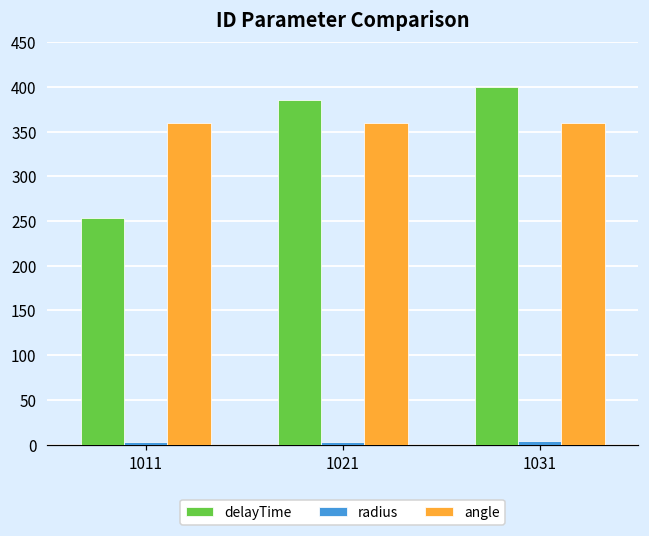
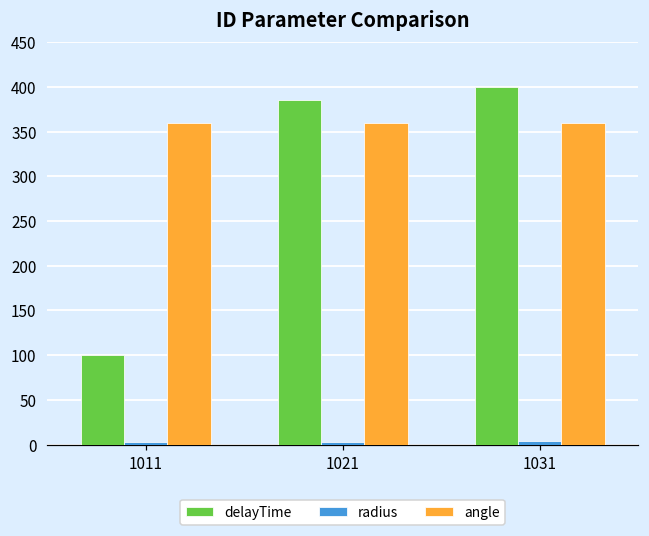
delayTime, 1011: 250 -> 100
